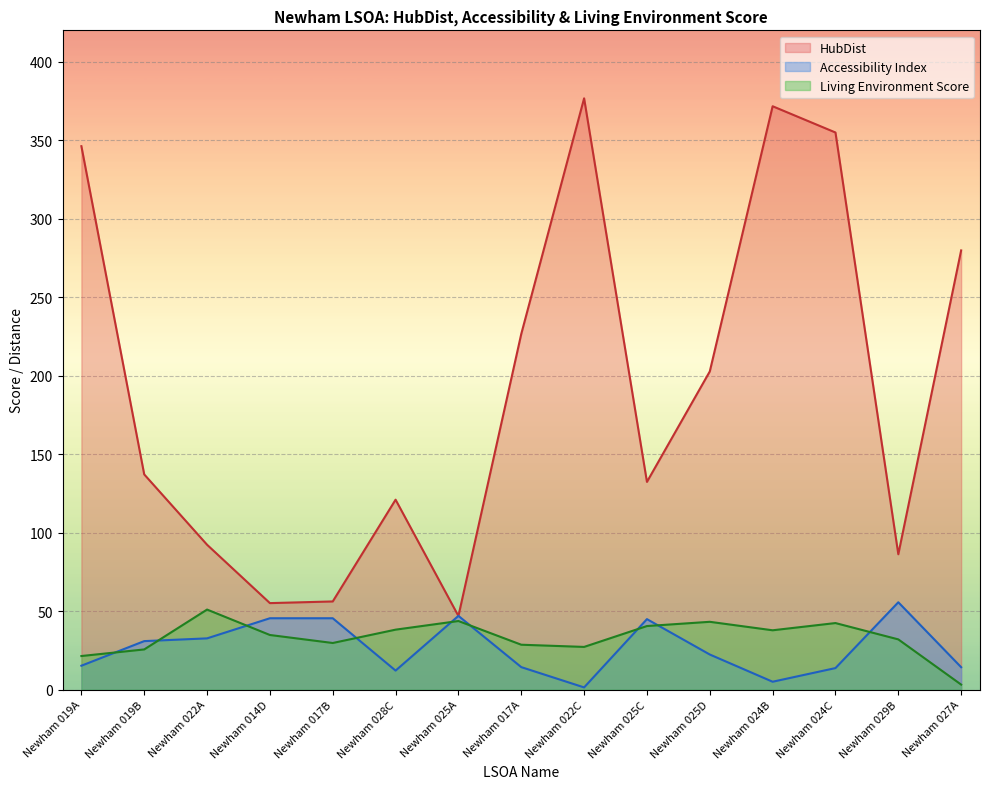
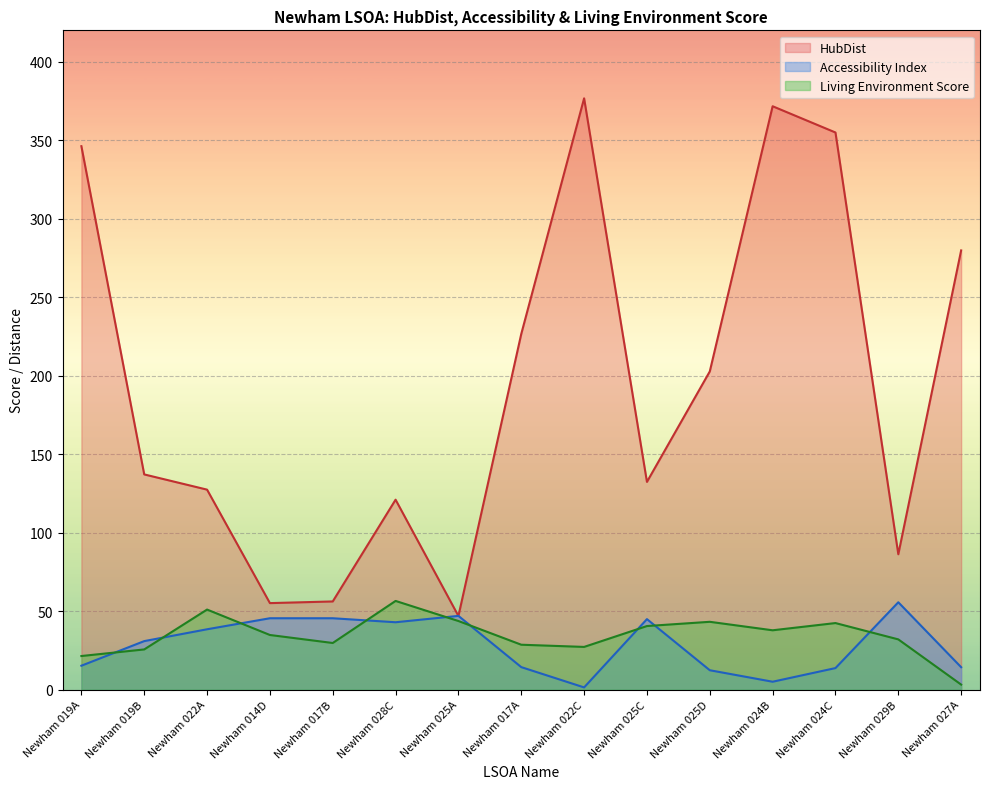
HubDist, Newham 022A: 92 -> 127
Accessibility Index, Newham 022A: 33 -> 38
Accessibility Index, Newham 028C: 12 -> 43
Living Environment Score, Newham 028C: 38 -> 57
Accessibility Index, Newham 025D: 22 -> 12
